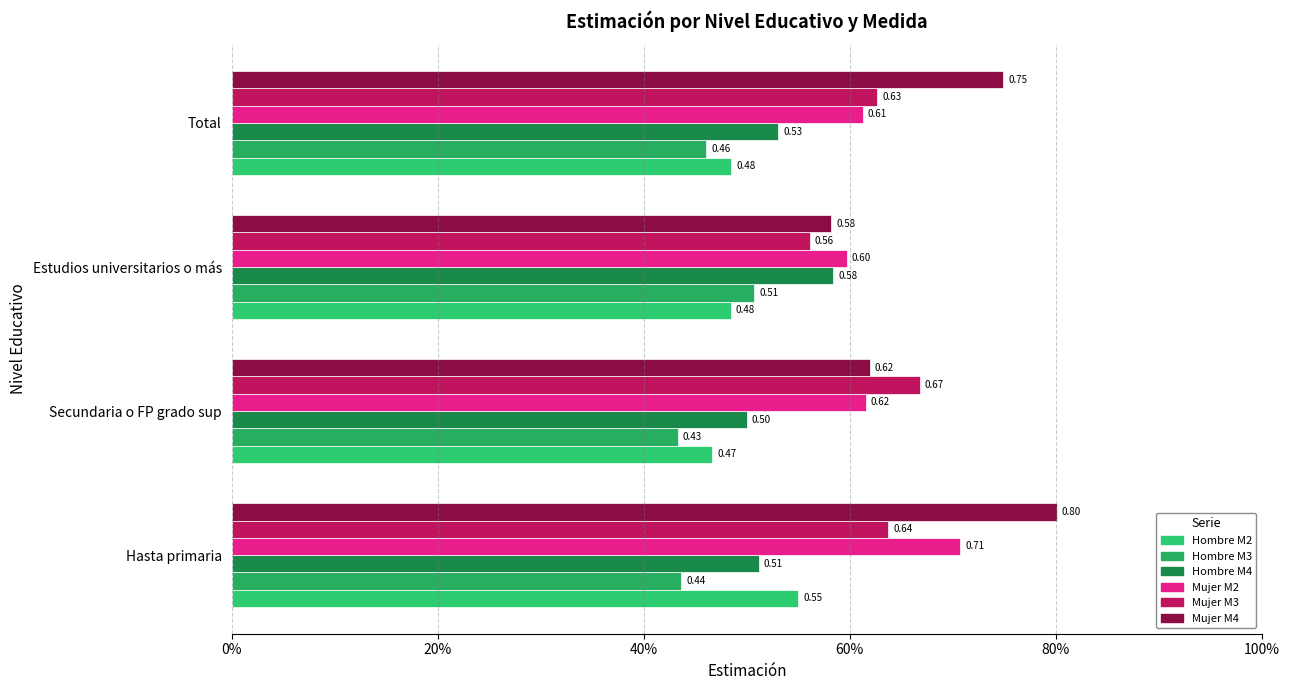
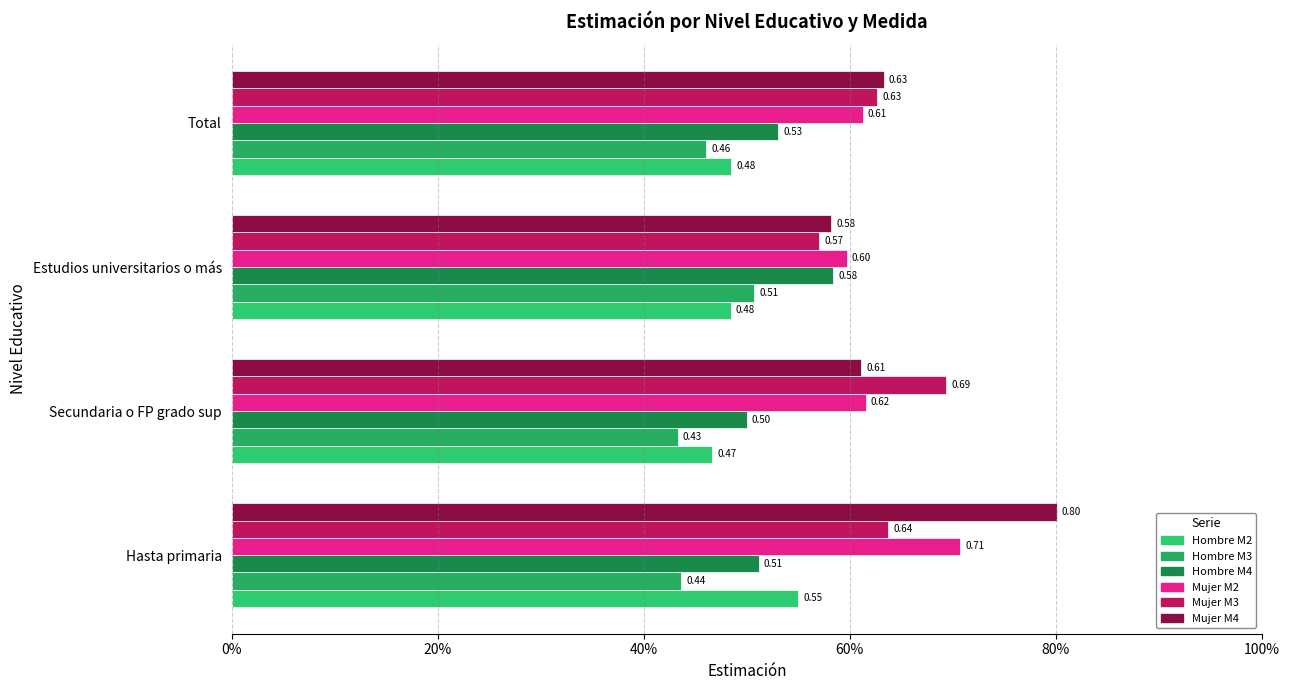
Mujer M4, Total: 0.75 -> 0.63
Mujer M3, Estudios universitarios o más: 0.56 -> 0.57
Mujer M4, Secundaria o FP grado sup: 0.62 -> 0.61
Mujer M3, Secundaria o FP grado sup: 0.67 -> 0.69
